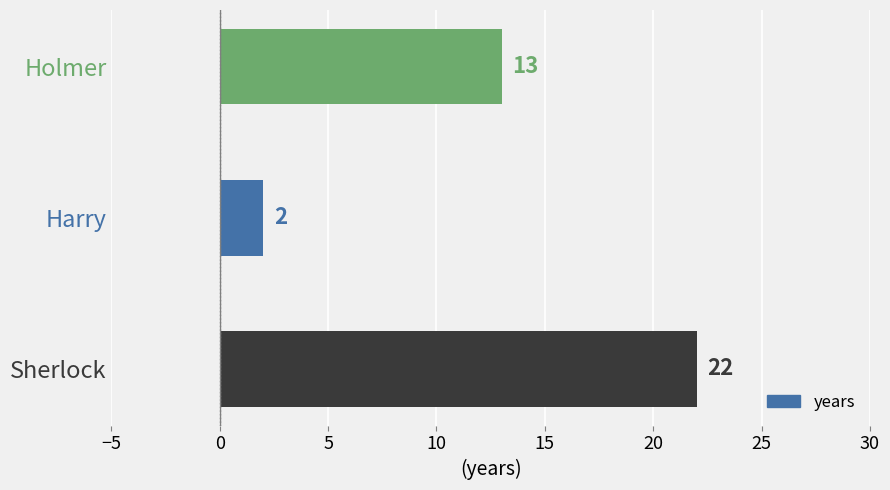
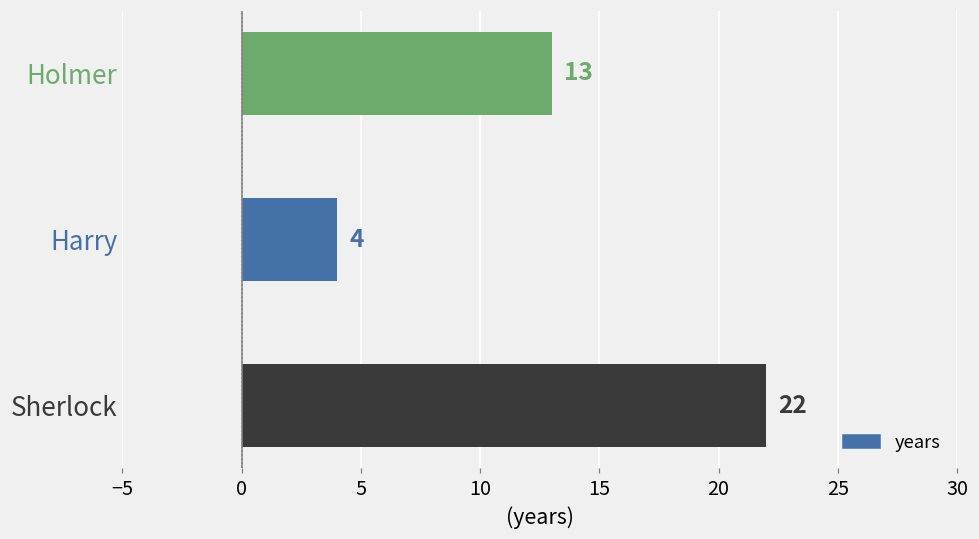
Harry: 2 -> 4
